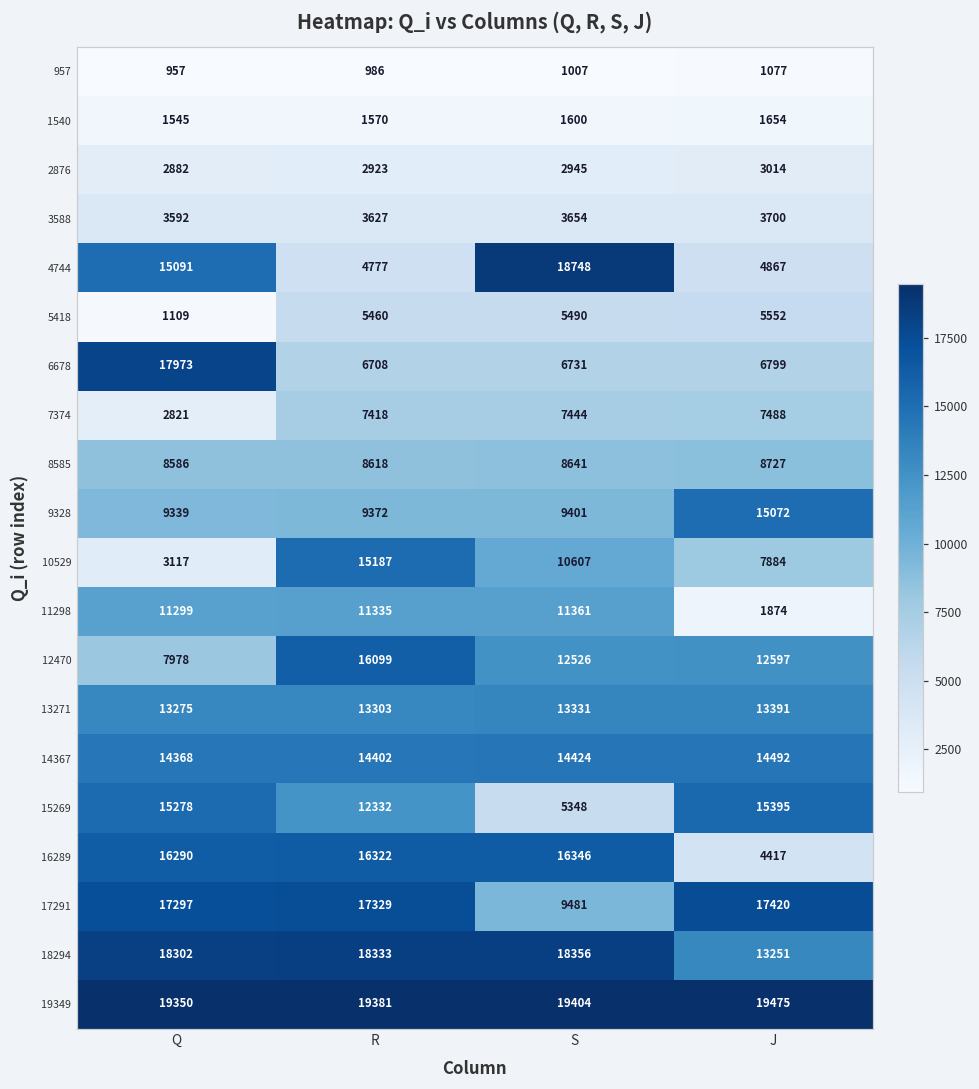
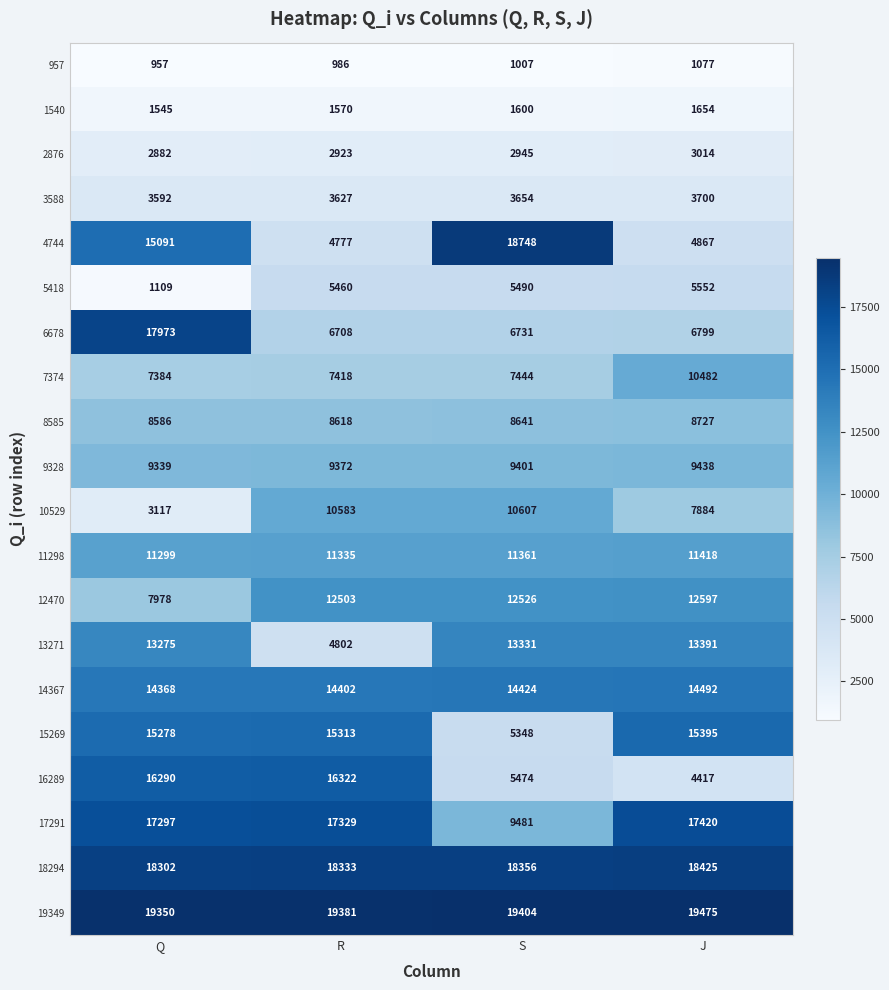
7374, Q: 2821 -> 7384
7374, J: 7488 -> 10482
9328, J: 15072 -> 9438
10529, R: 15187 -> 10583
11298, J: 1874 -> 11418
12470, R: 16099 -> 12503
13271, R: 13303 -> 4802
15269, R: 12332 -> 15313
16289, S: 16346 -> 5474
18294, J: 13251 -> 18425
